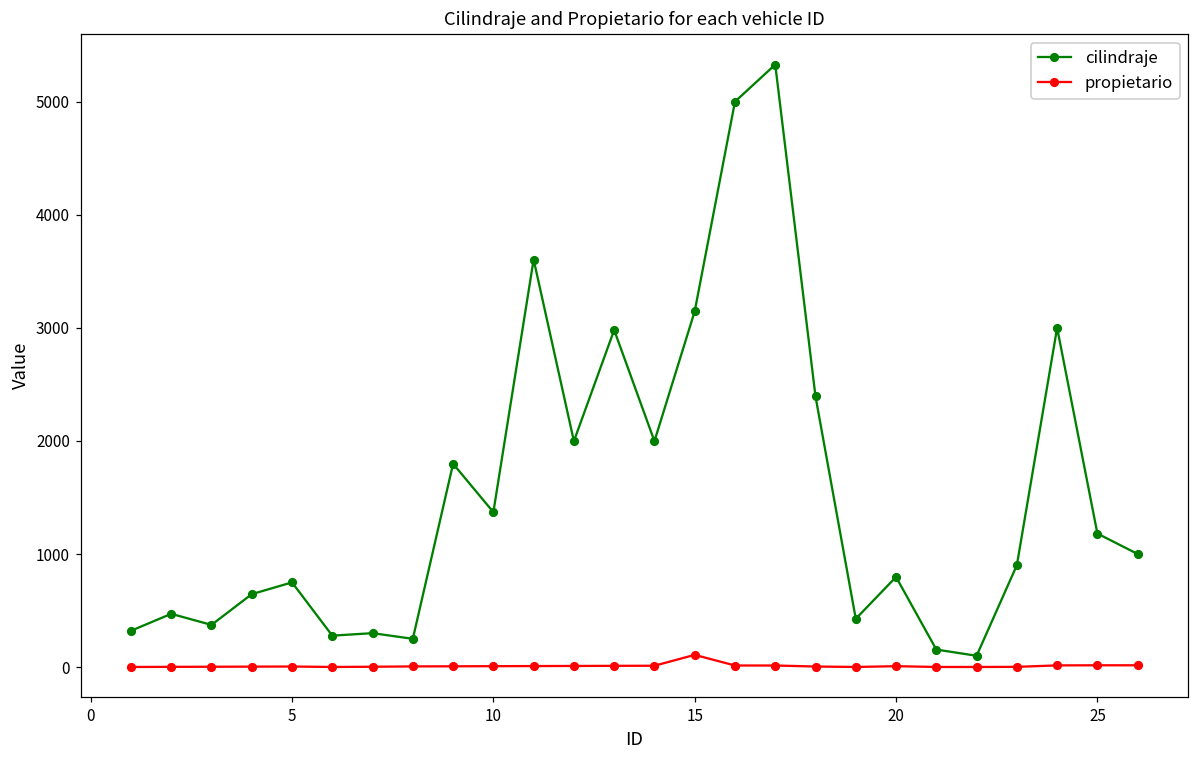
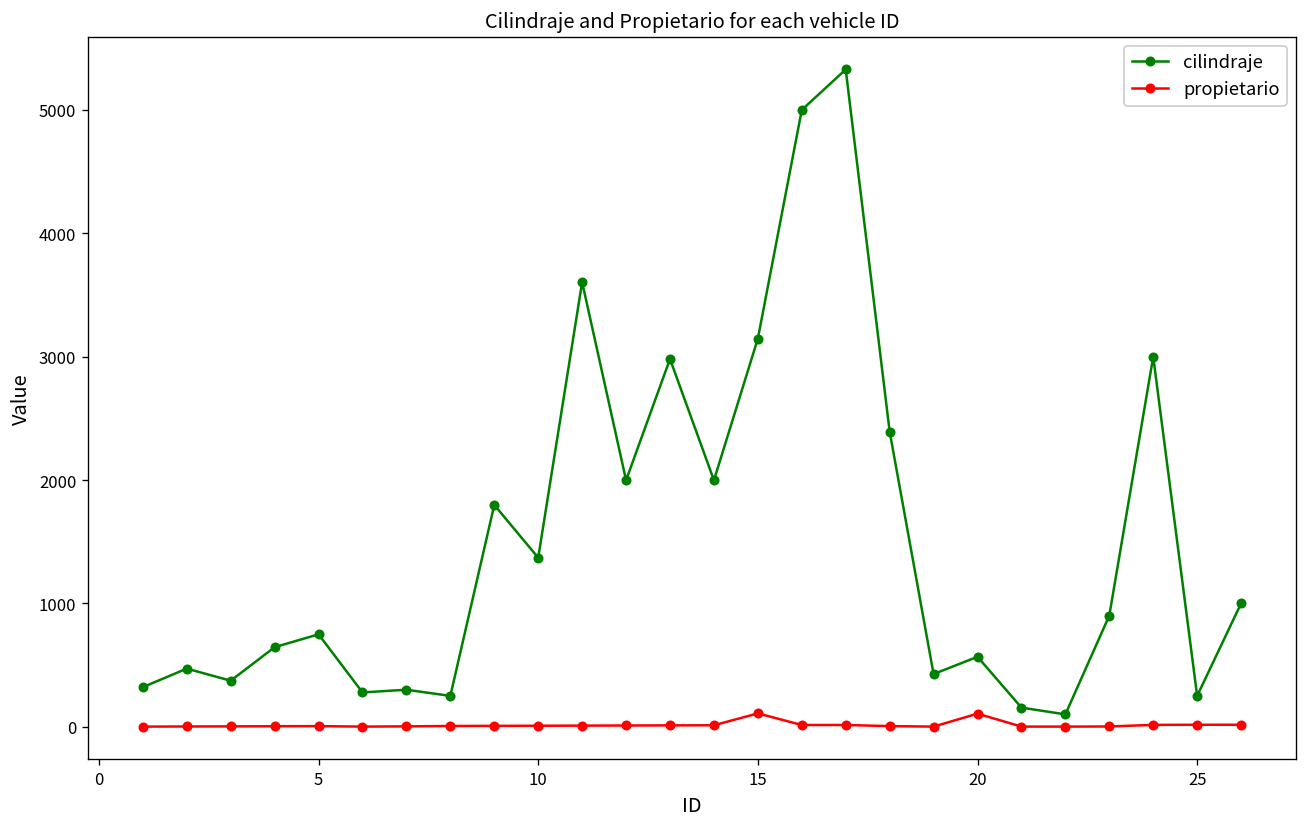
cilindraje, 20: 800 -> 570
propietario, 20: 10 -> 110
cilindraje, 25: 1180 -> 250
